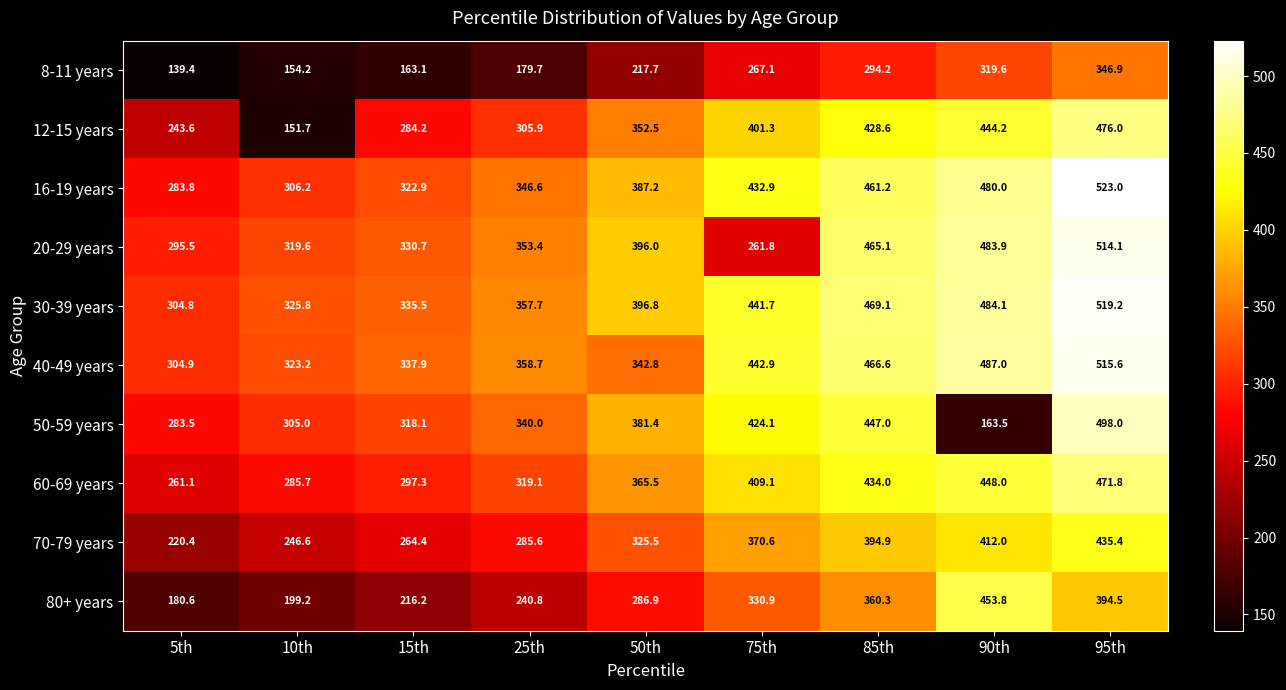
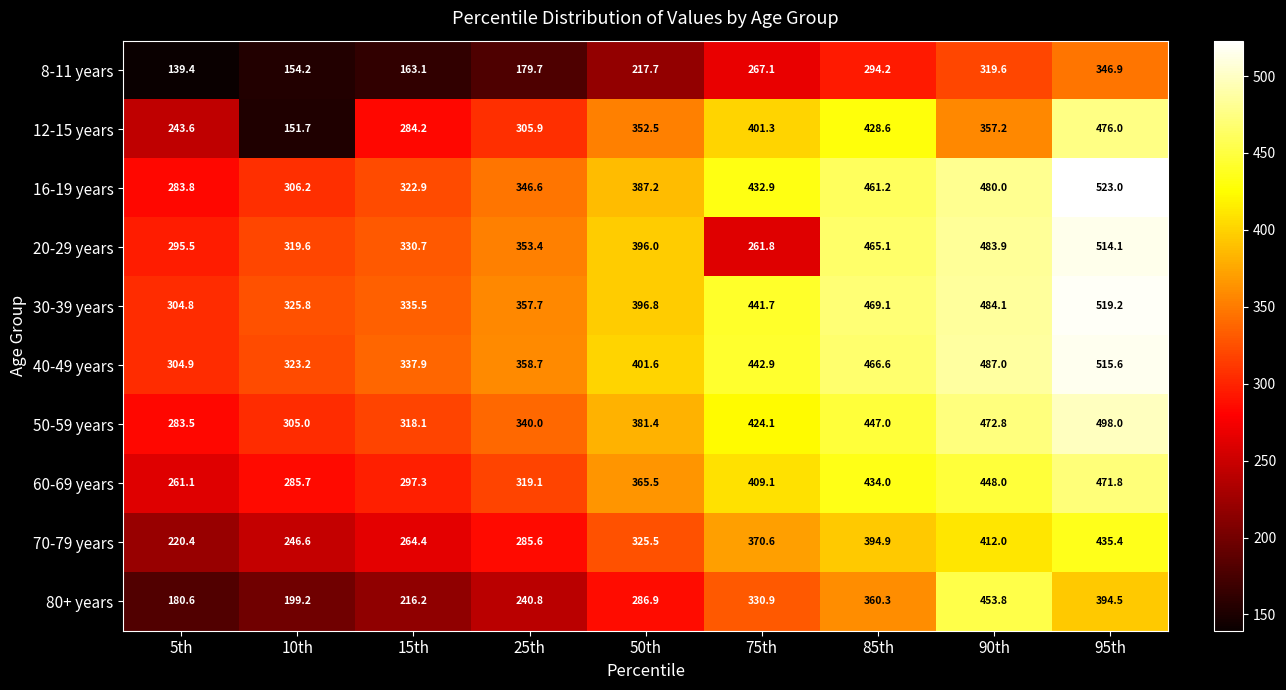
12-15 years, 90th: 444.2 -> 357.2
40-49 years, 50th: 342.8 -> 401.6
50-59 years, 90th: 163.5 -> 472.8
